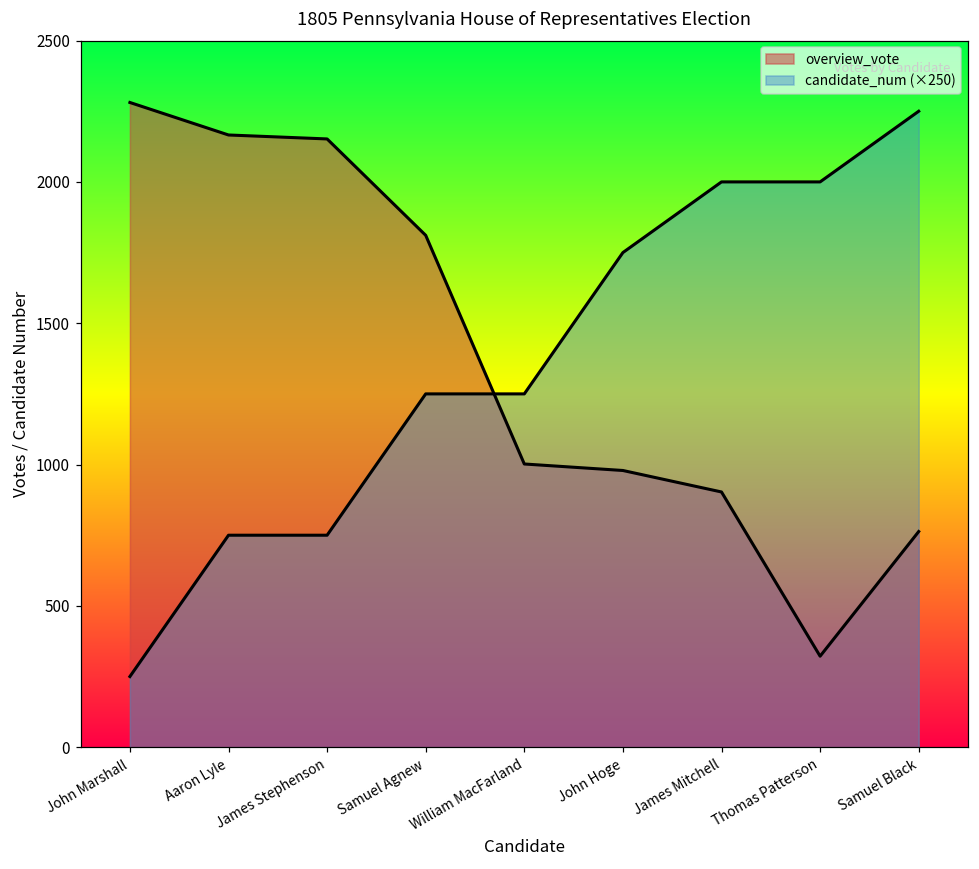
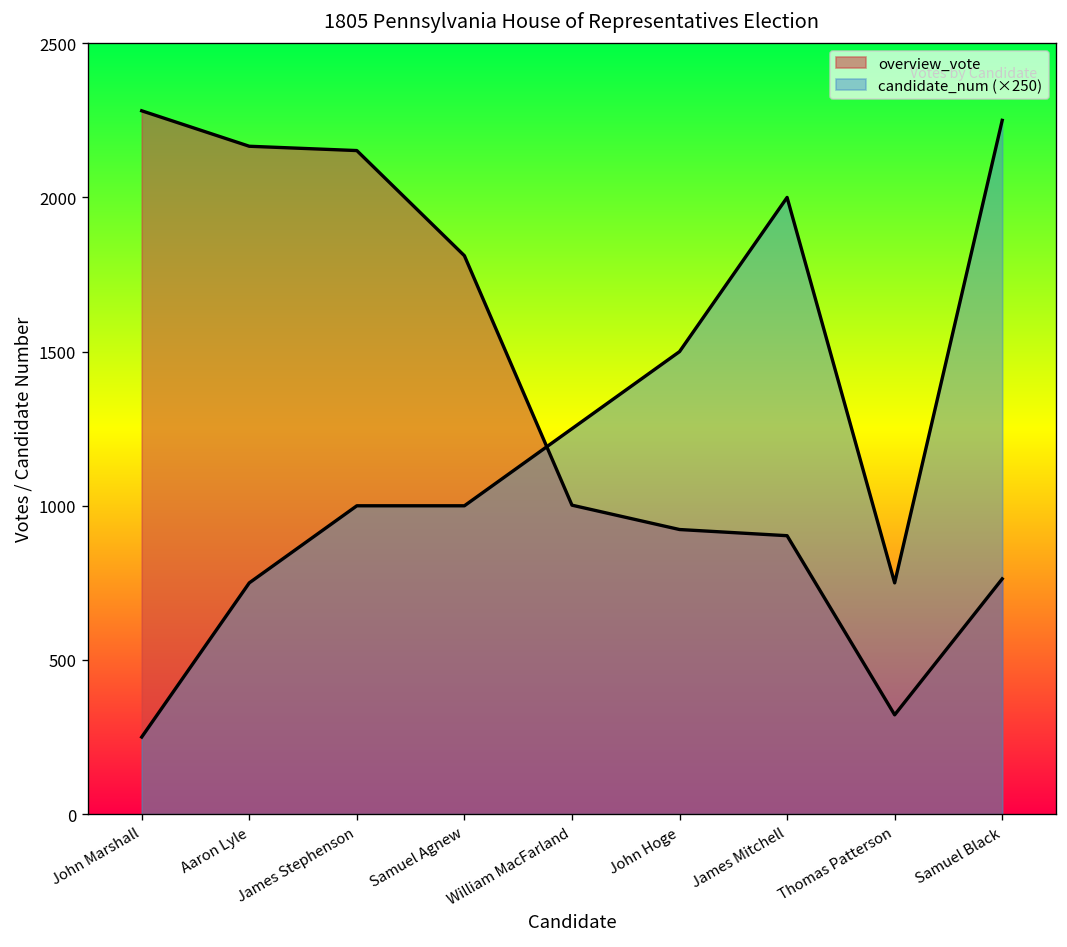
candidate_num (×250), James Stephenson: 750 -> 1000
candidate_num (×250), Samuel Agnew: 1250 -> 1000
overview_vote, John Hoge: 980 -> 920
candidate_num (×250), John Hoge: 1750 -> 1500
candidate_num (×250), Thomas Patterson: 2000 -> 750
